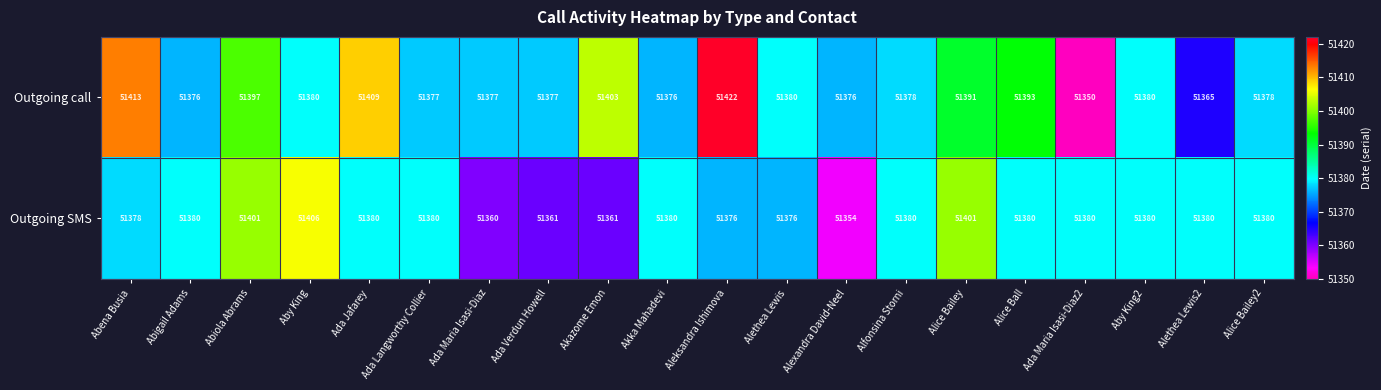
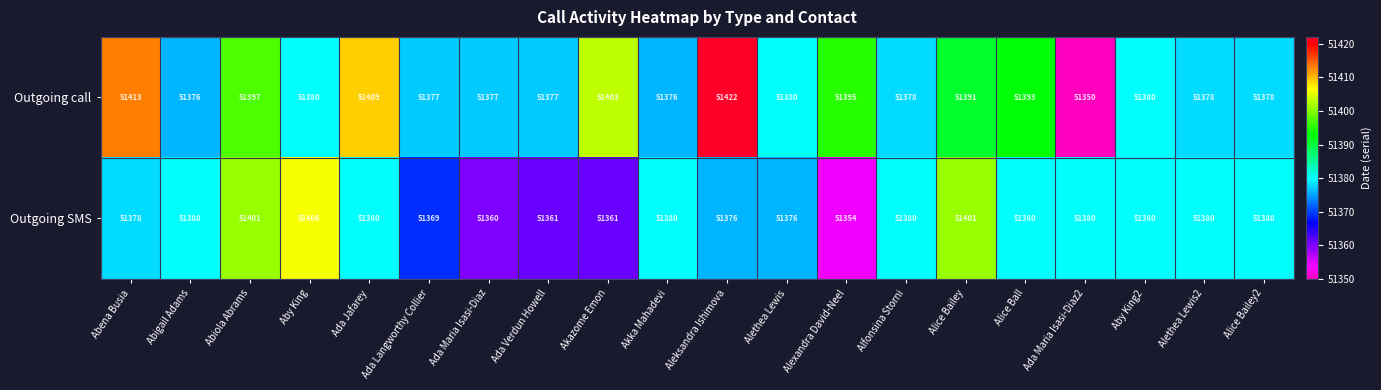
Outgoing call, Alexandra David-Neel: 51376 -> 51395
Outgoing call, Alethea Lewis2: 51365 -> 51378
Outgoing SMS, Ada Langworthy Collier: 51380 -> 51369
